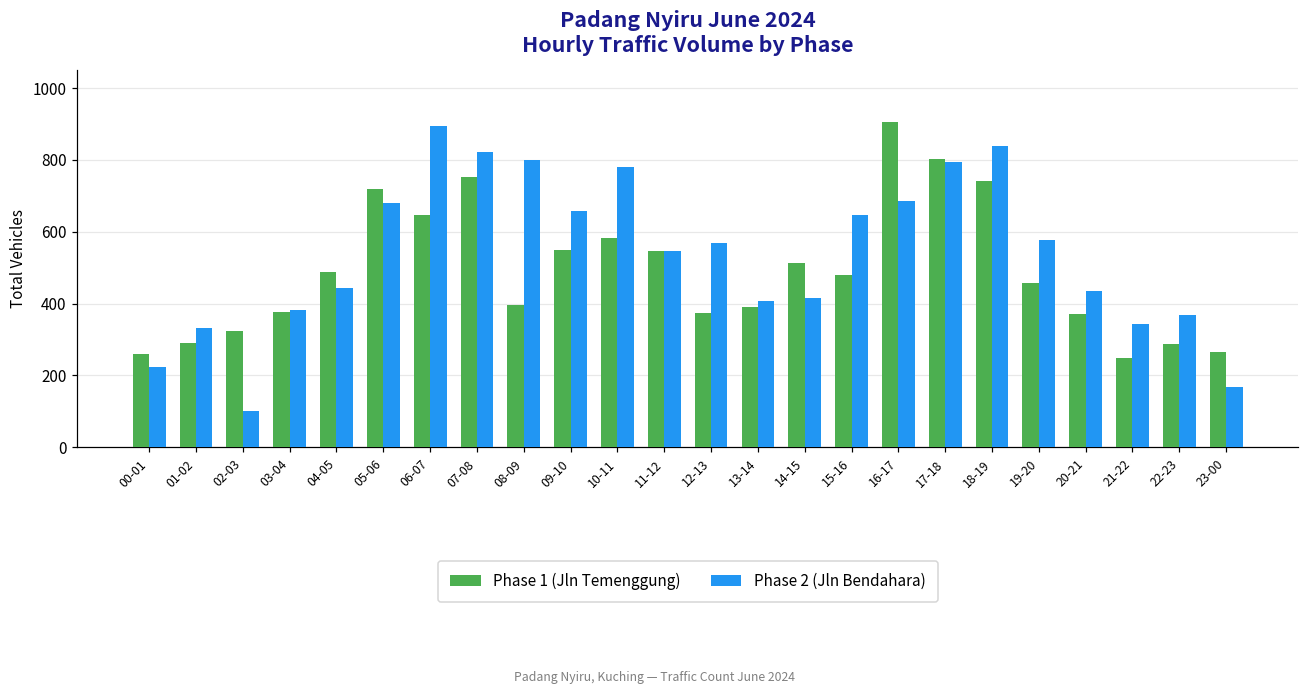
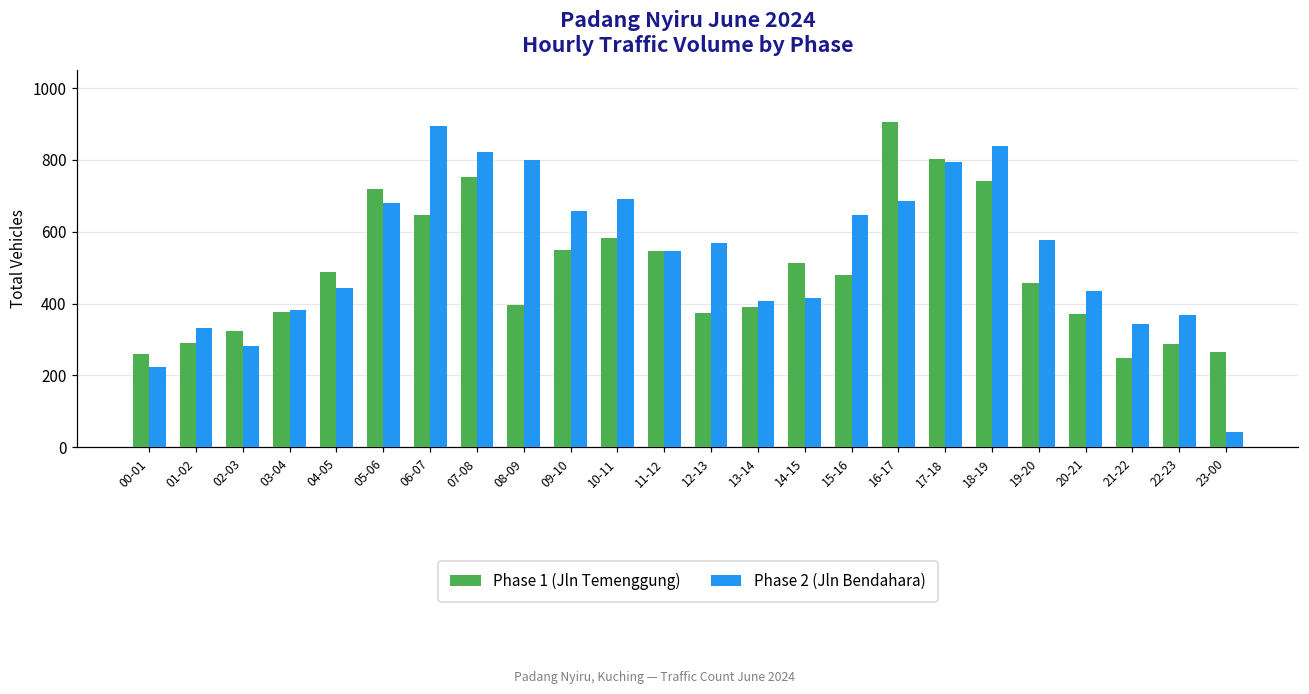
Phase 2 (Jln Bendahara), 02-03: 100 -> 280
Phase 2 (Jln Bendahara), 10-11: 780 -> 690
Phase 2 (Jln Bendahara), 23-00: 170 -> 40
